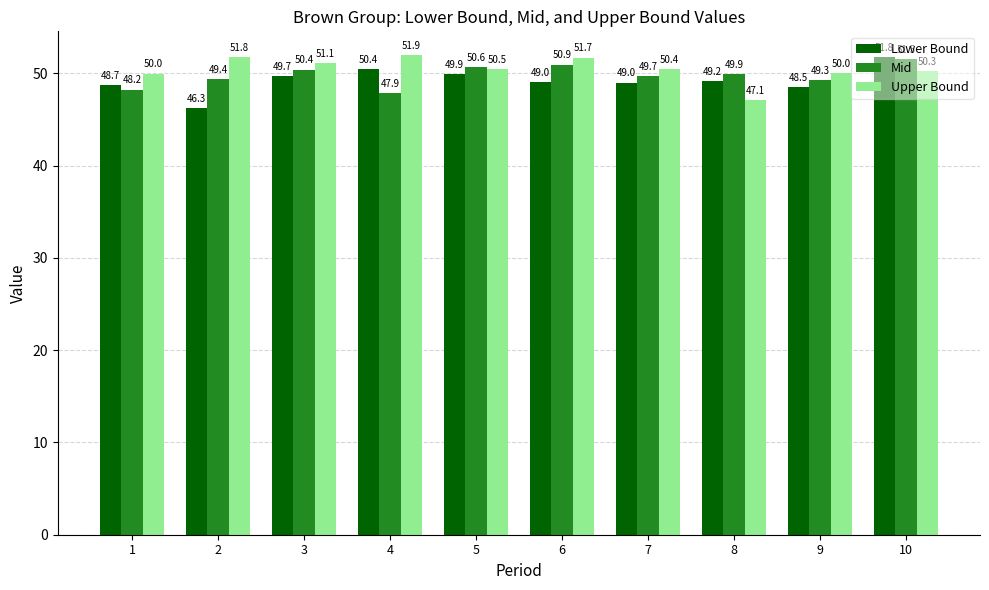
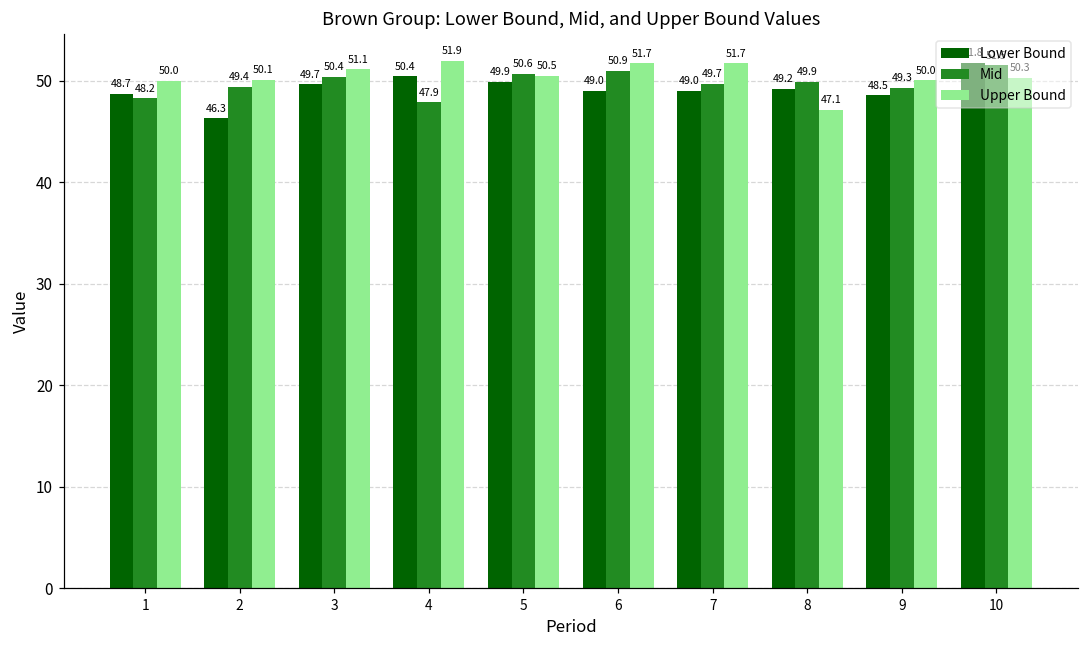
Upper Bound, 2: 51.8 -> 50.1
Upper Bound, 7: 50.4 -> 51.7
